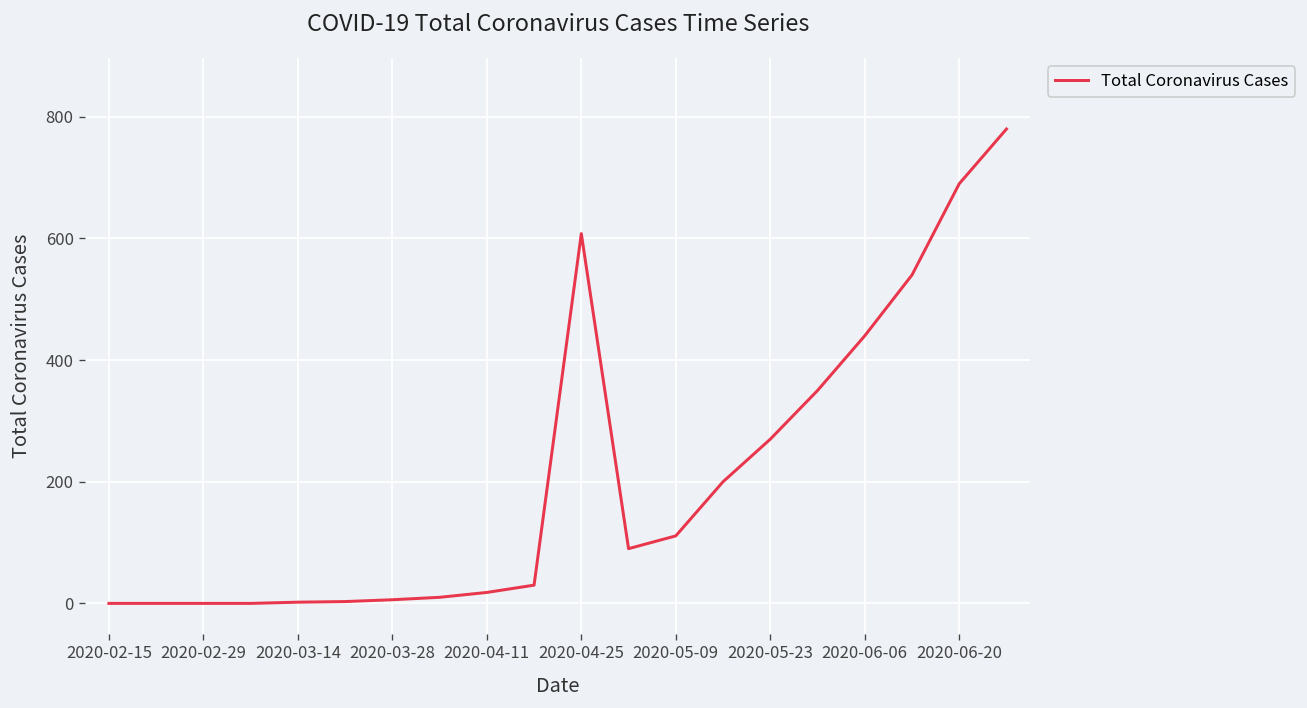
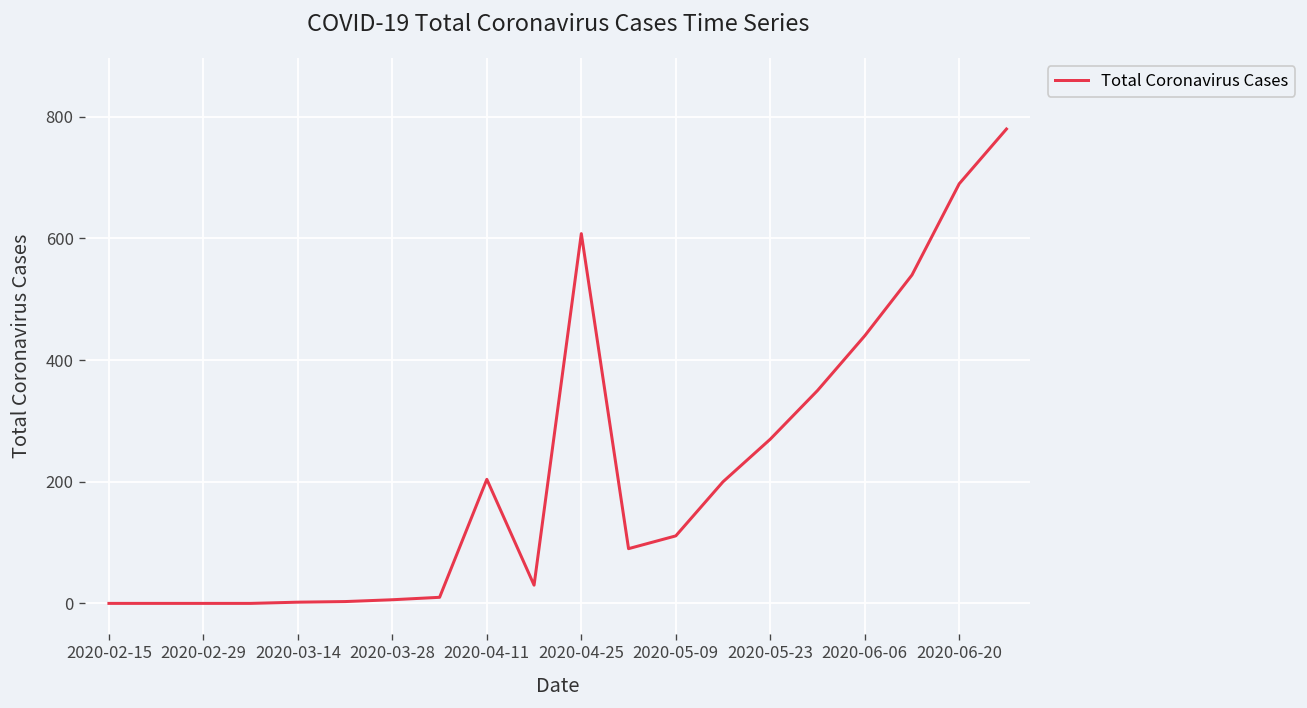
2020-04-11: 20 -> 200
